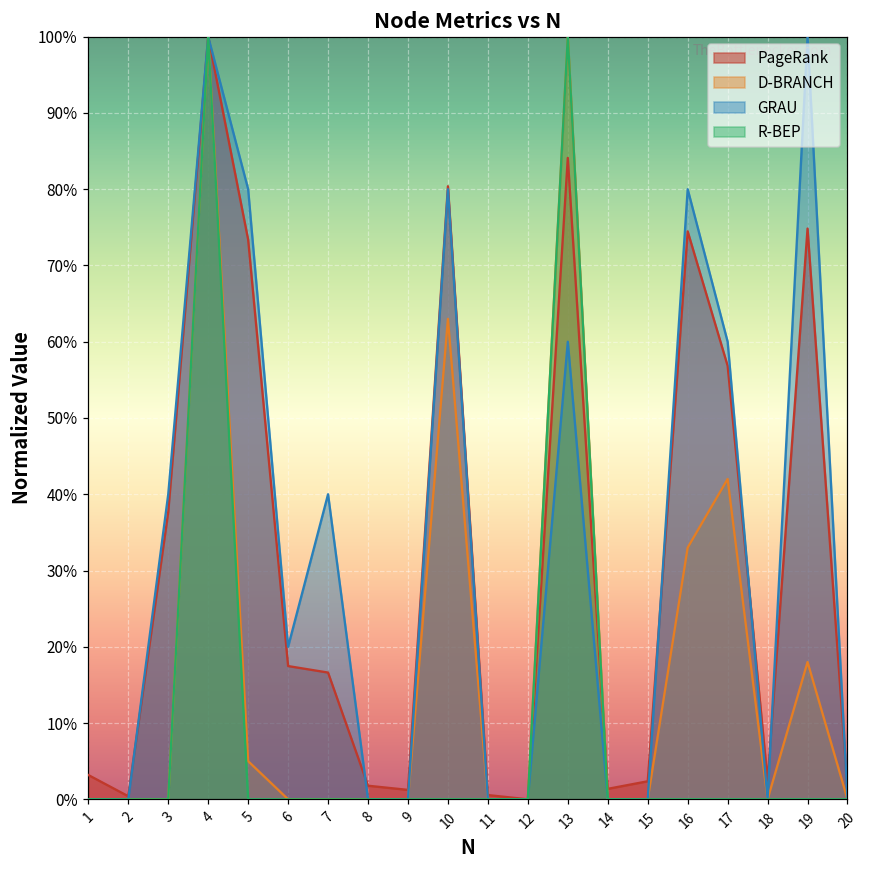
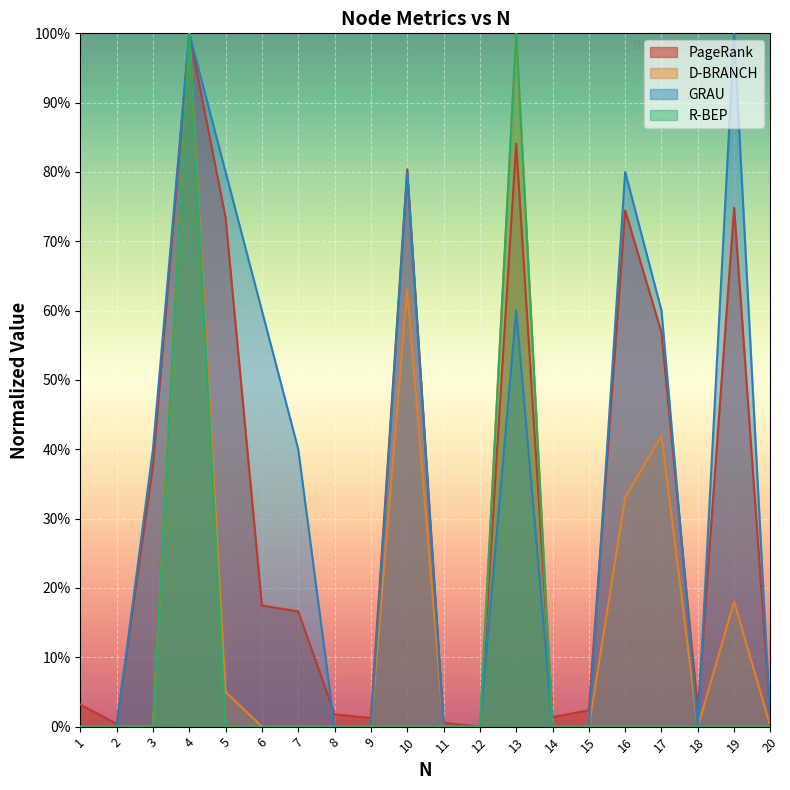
GRAU, 6: 20% -> 60%
